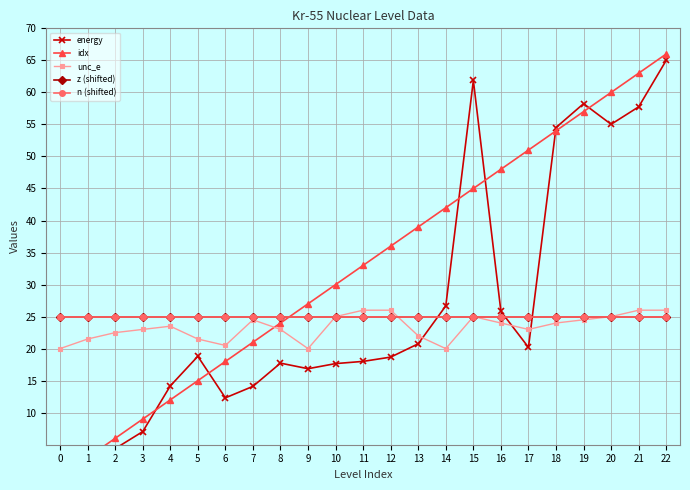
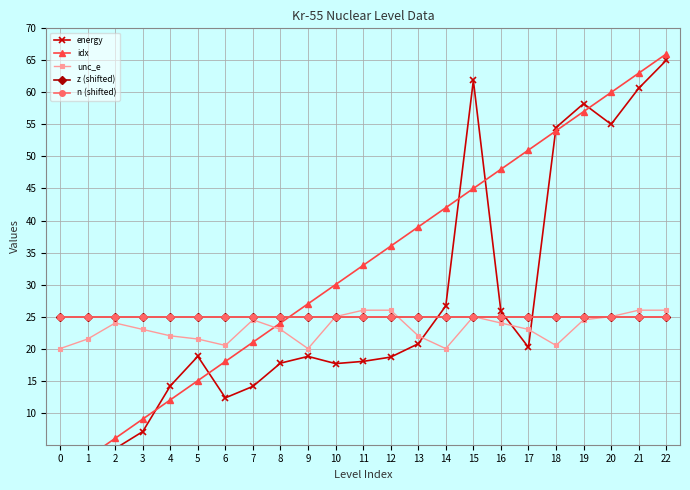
unc_e, 2: 23 -> 24
unc_e, 4: 24 -> 22
energy, 9: 17 -> 19
unc_e, 18: 24 -> 21
energy, 21: 58 -> 61
